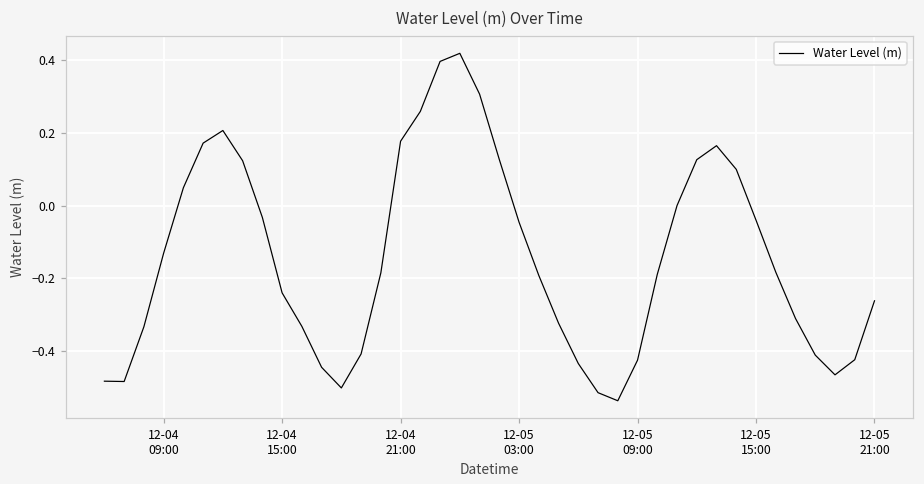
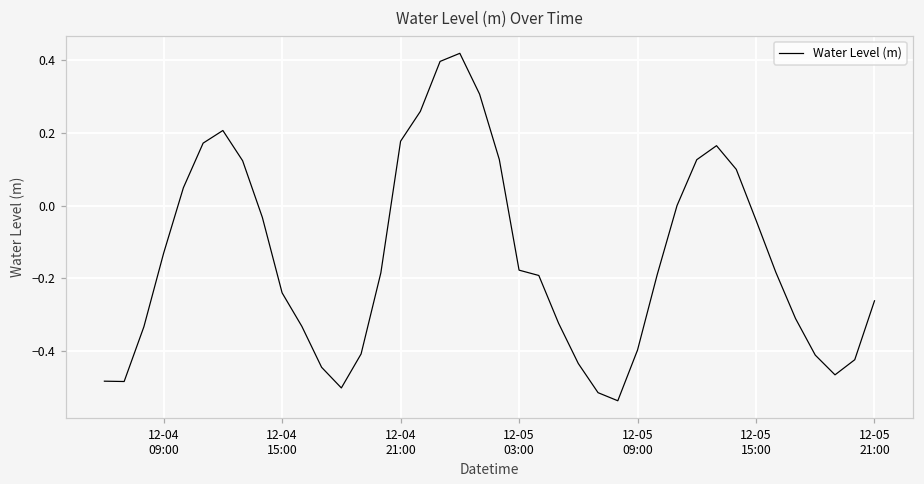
12-05 03:00: -0.05 -> -0.18
12-05 09:00: -0.43 -> -0.40
